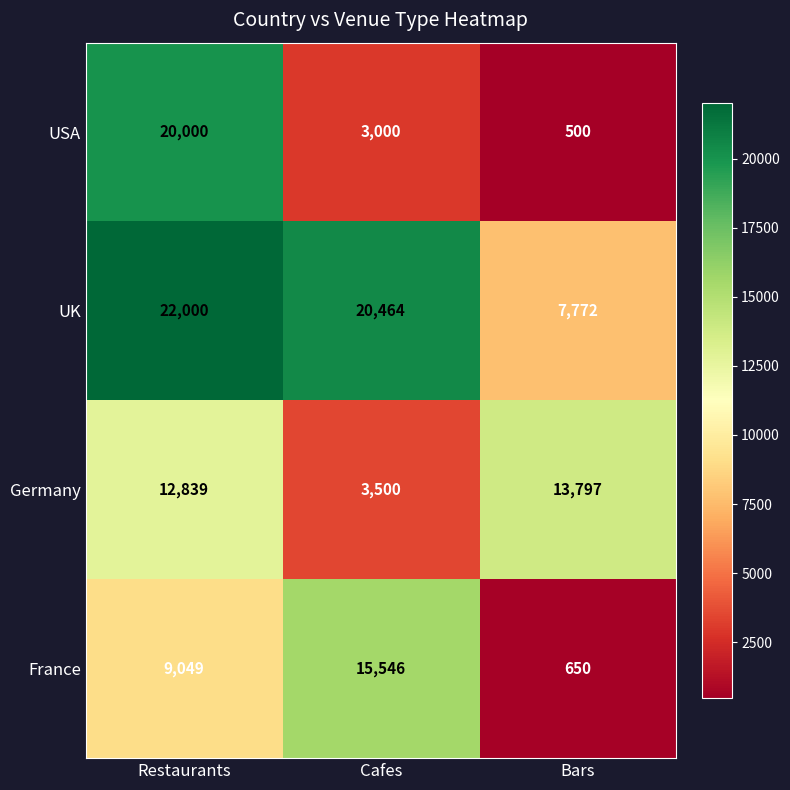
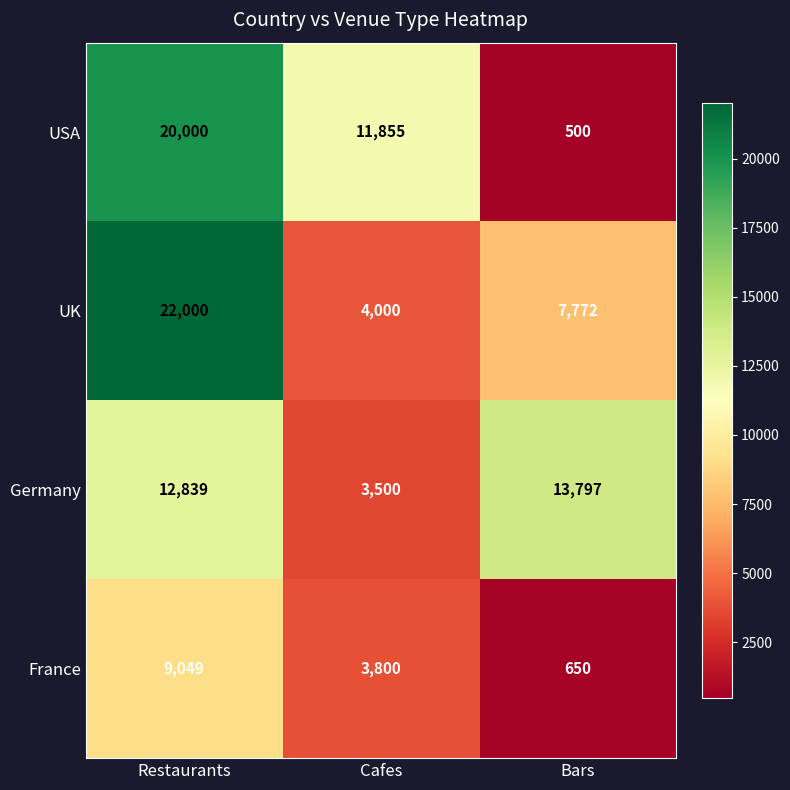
USA, Cafes: 3,000 -> 11,855
UK, Cafes: 20,464 -> 4,000
France, Cafes: 15,546 -> 3,800
